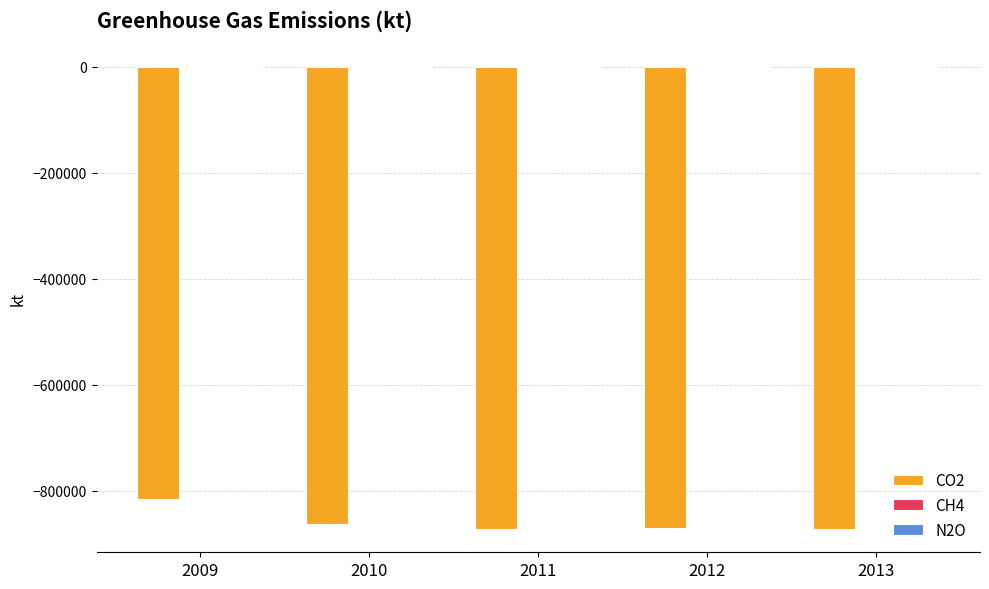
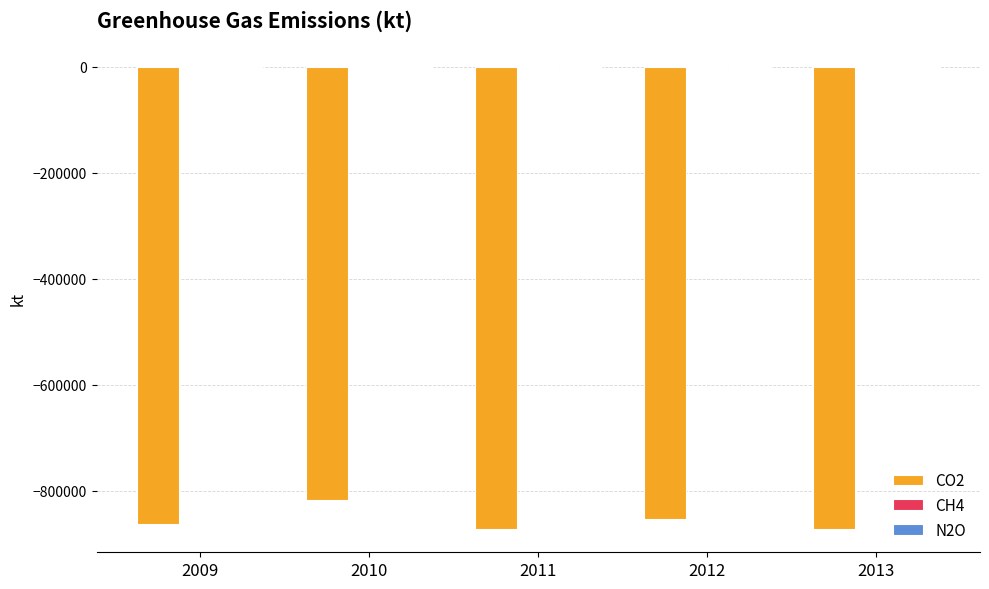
CO2, 2009: -820000 -> -860000
CO2, 2010: -860000 -> -820000
CO2, 2012: -870000 -> -850000
